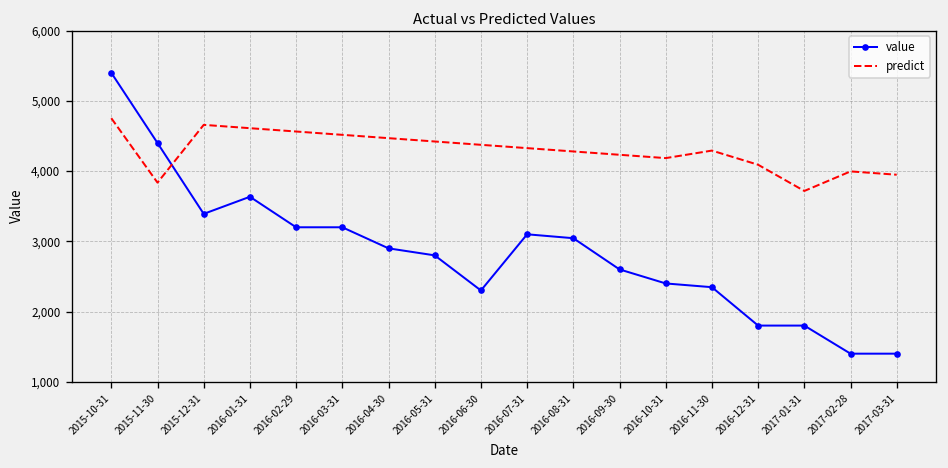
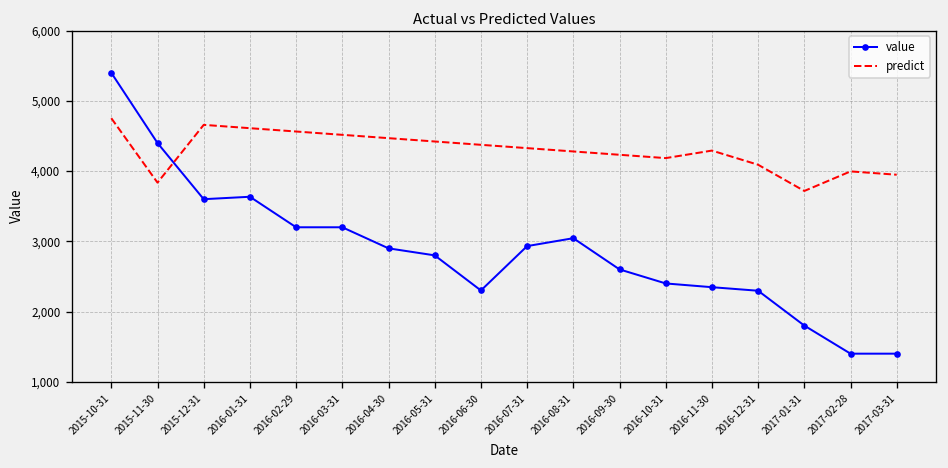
value, 2015-12-31: 3,400 -> 3,600
value, 2016-07-31: 3,100 -> 2,900
value, 2016-12-31: 1,800 -> 2,300
